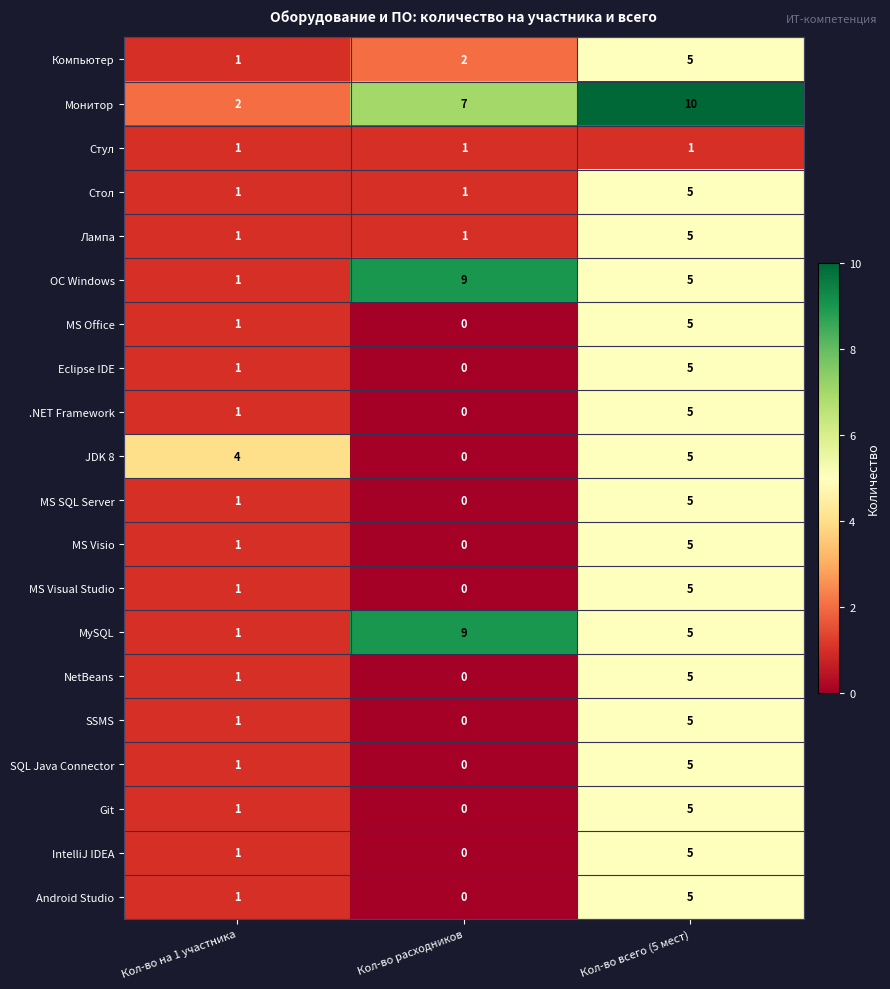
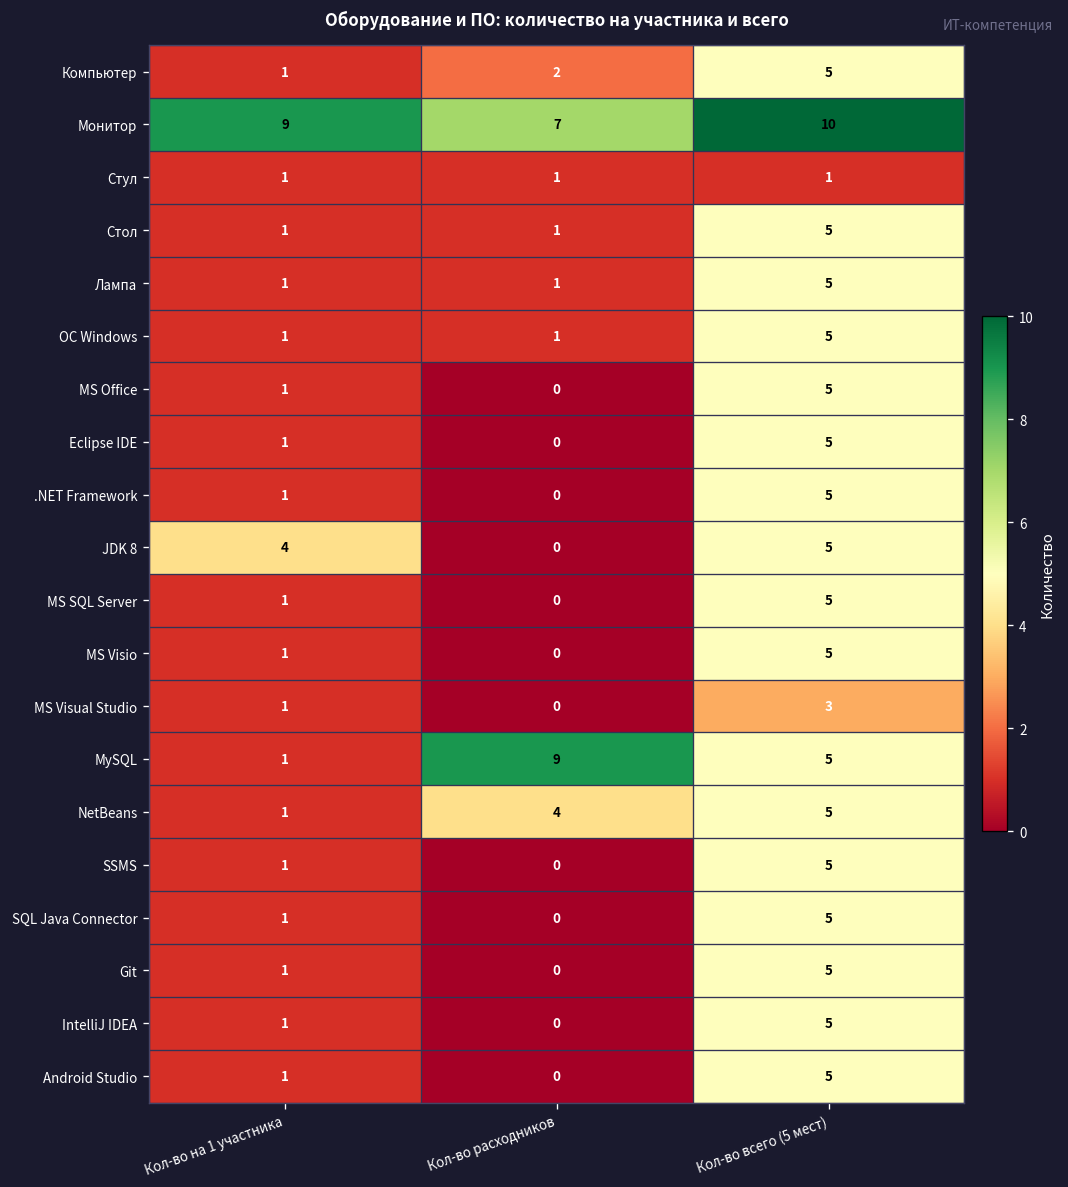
Монитор, Кол-во на 1 участника: 2 -> 9
ОС Windows, Кол-во расходников: 9 -> 1
MS Visual Studio, Кол-во всего (5 мест): 5 -> 3
NetBeans, Кол-во расходников: 0 -> 4
